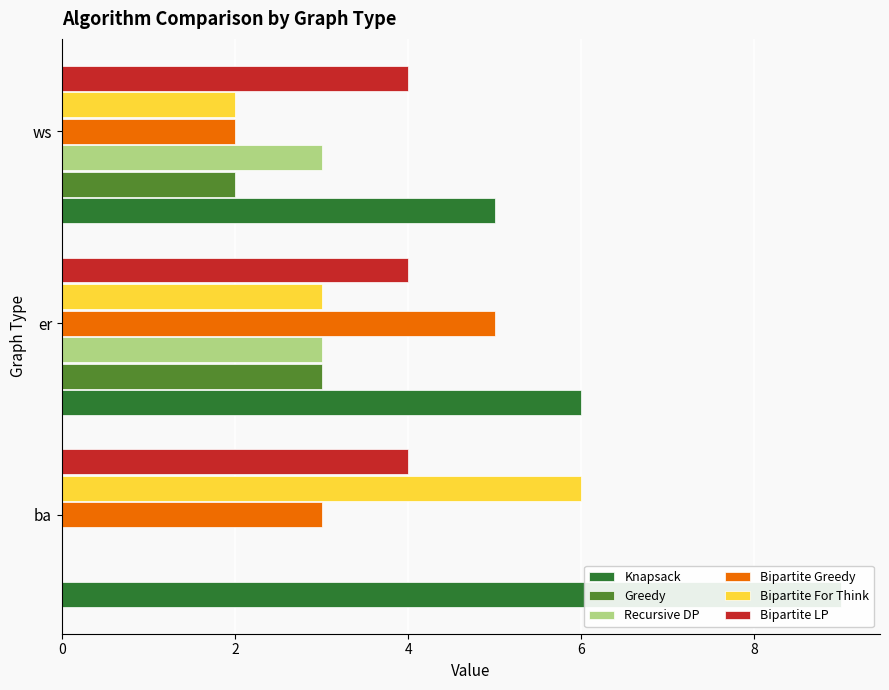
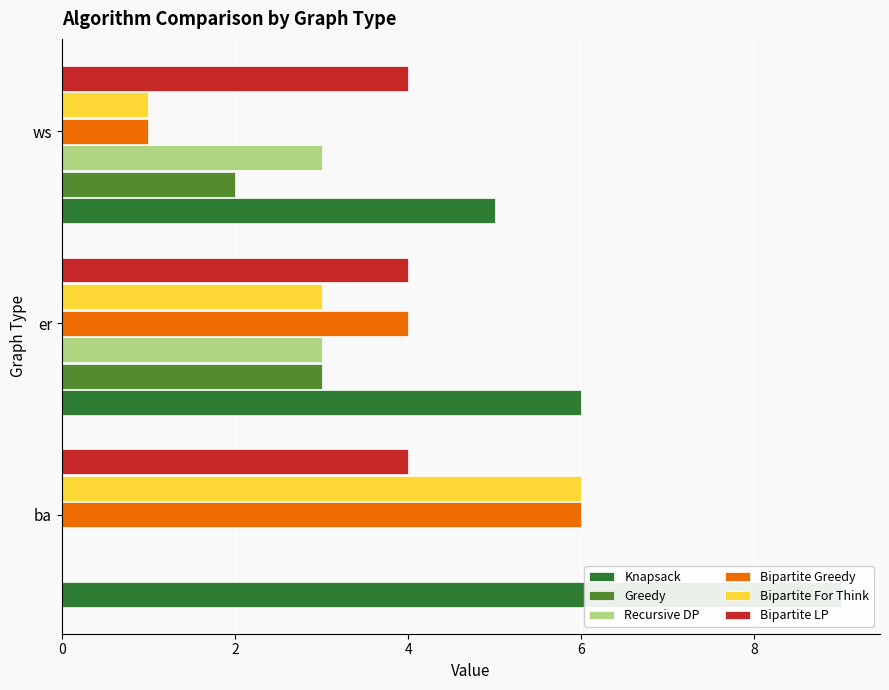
Bipartite For Think, ws: 2 -> 1
Bipartite Greedy, ws: 2 -> 1
Bipartite Greedy, er: 5 -> 4
Bipartite Greedy, ba: 3 -> 6
